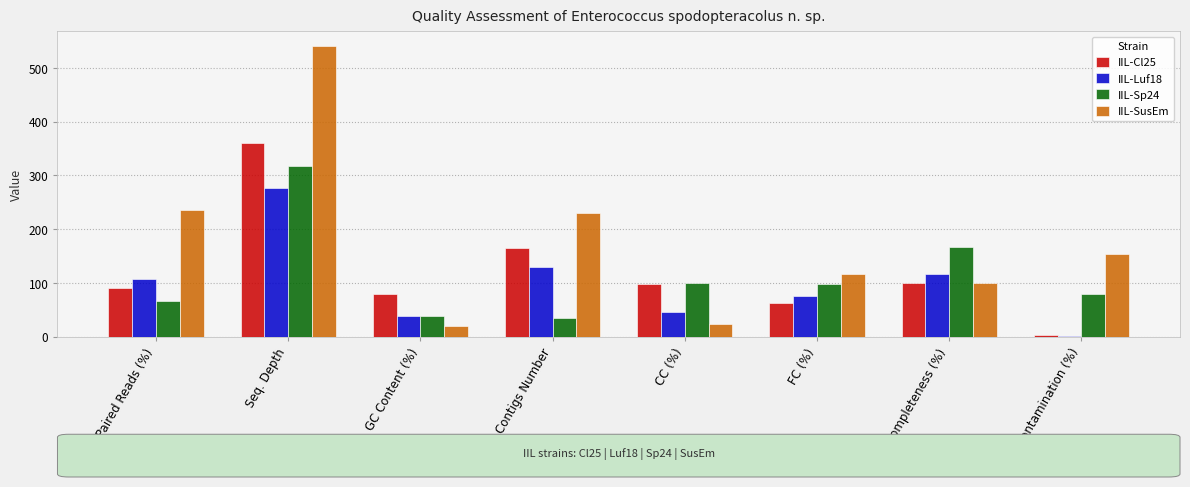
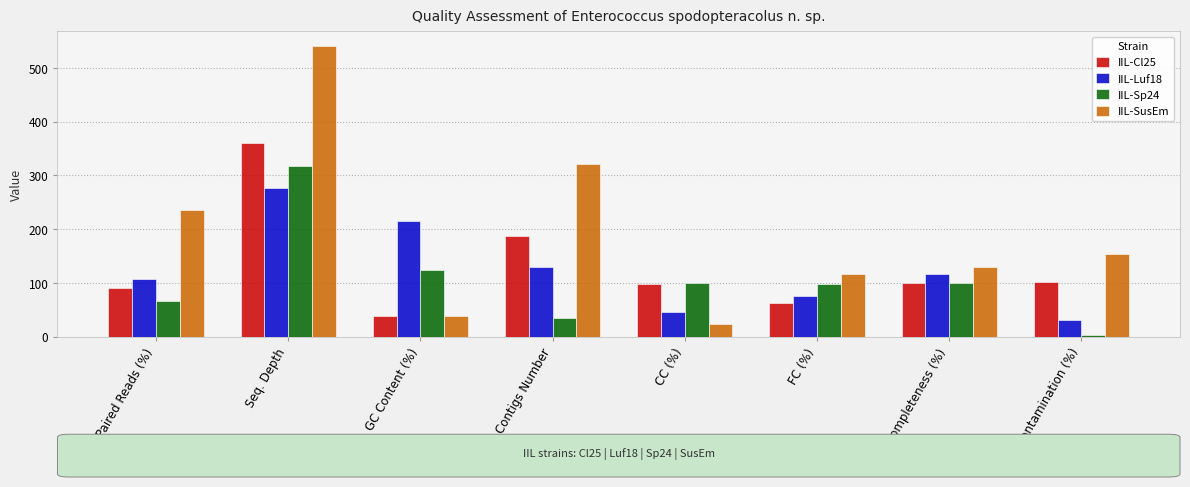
IIL-Cl25, GC Content (%): 80 -> 40
IIL-Luf18, GC Content (%): 40 -> 220
IIL-Sp24, GC Content (%): 40 -> 120
IIL-SusEm, GC Content (%): 20 -> 40
IIL-Cl25, Contigs Number: 160 -> 190
IIL-SusEm, Contigs Number: 230 -> 320
IIL-Sp24, Completeness (%): 170 -> 100
IIL-SusEm, Completeness (%): 100 -> 130
IIL-Cl25, Contamination (%): 0 -> 100
IIL-Luf18, Contamination (%): 0 -> 30
IIL-Sp24, Contamination (%): 80 -> 0
